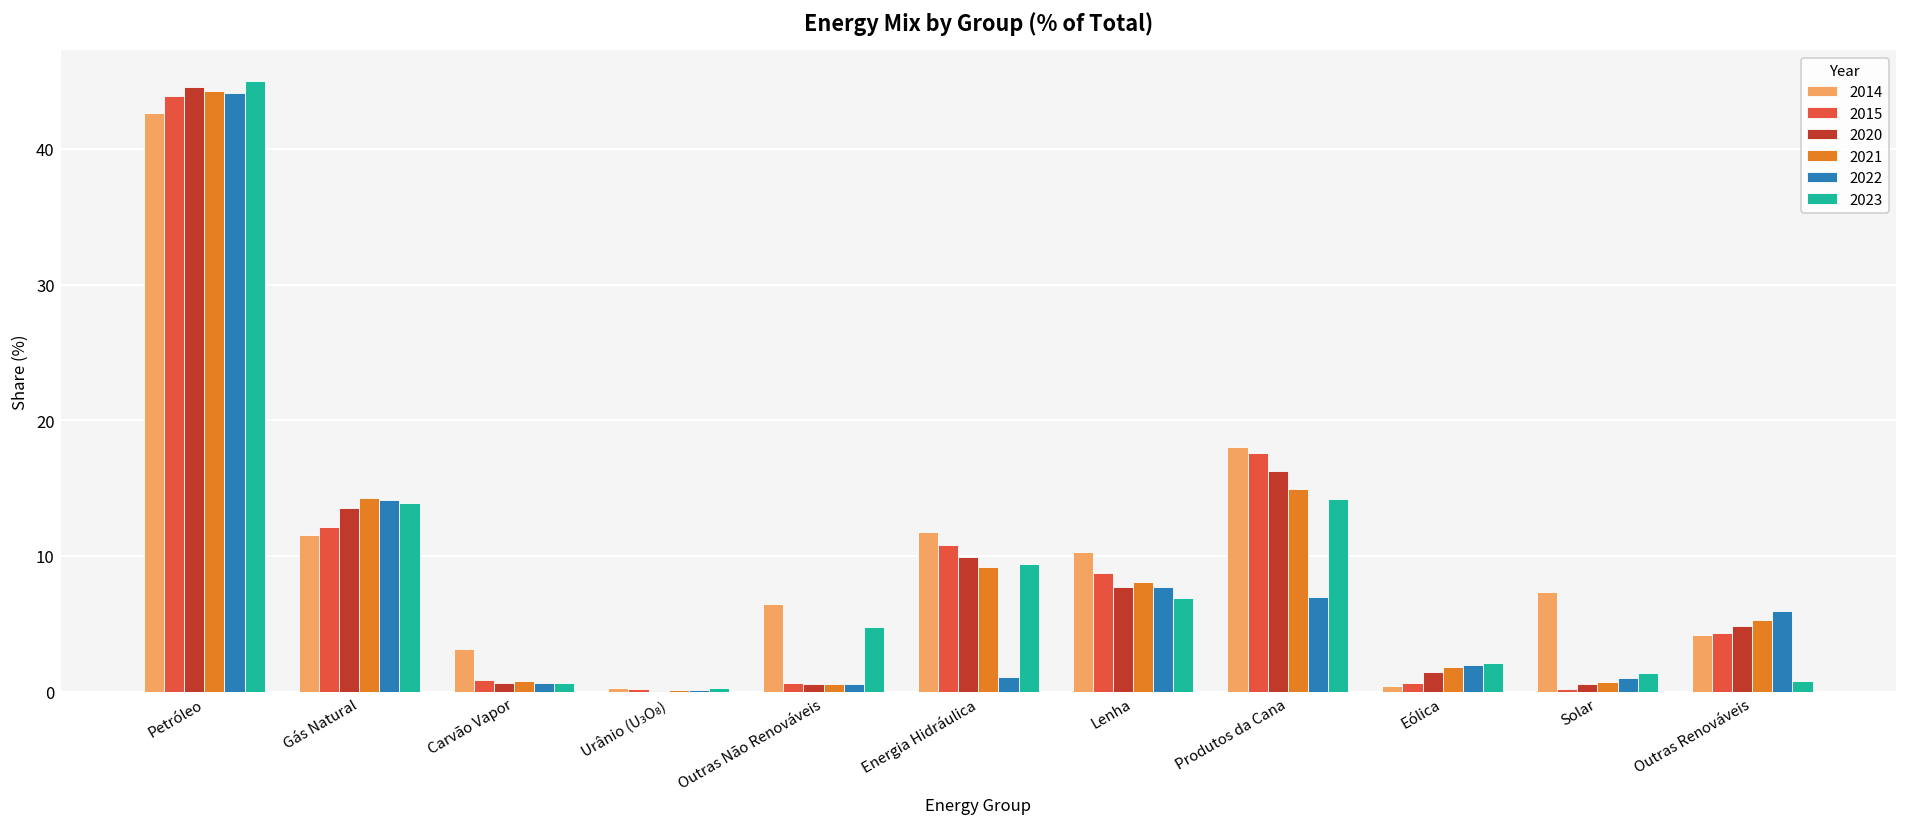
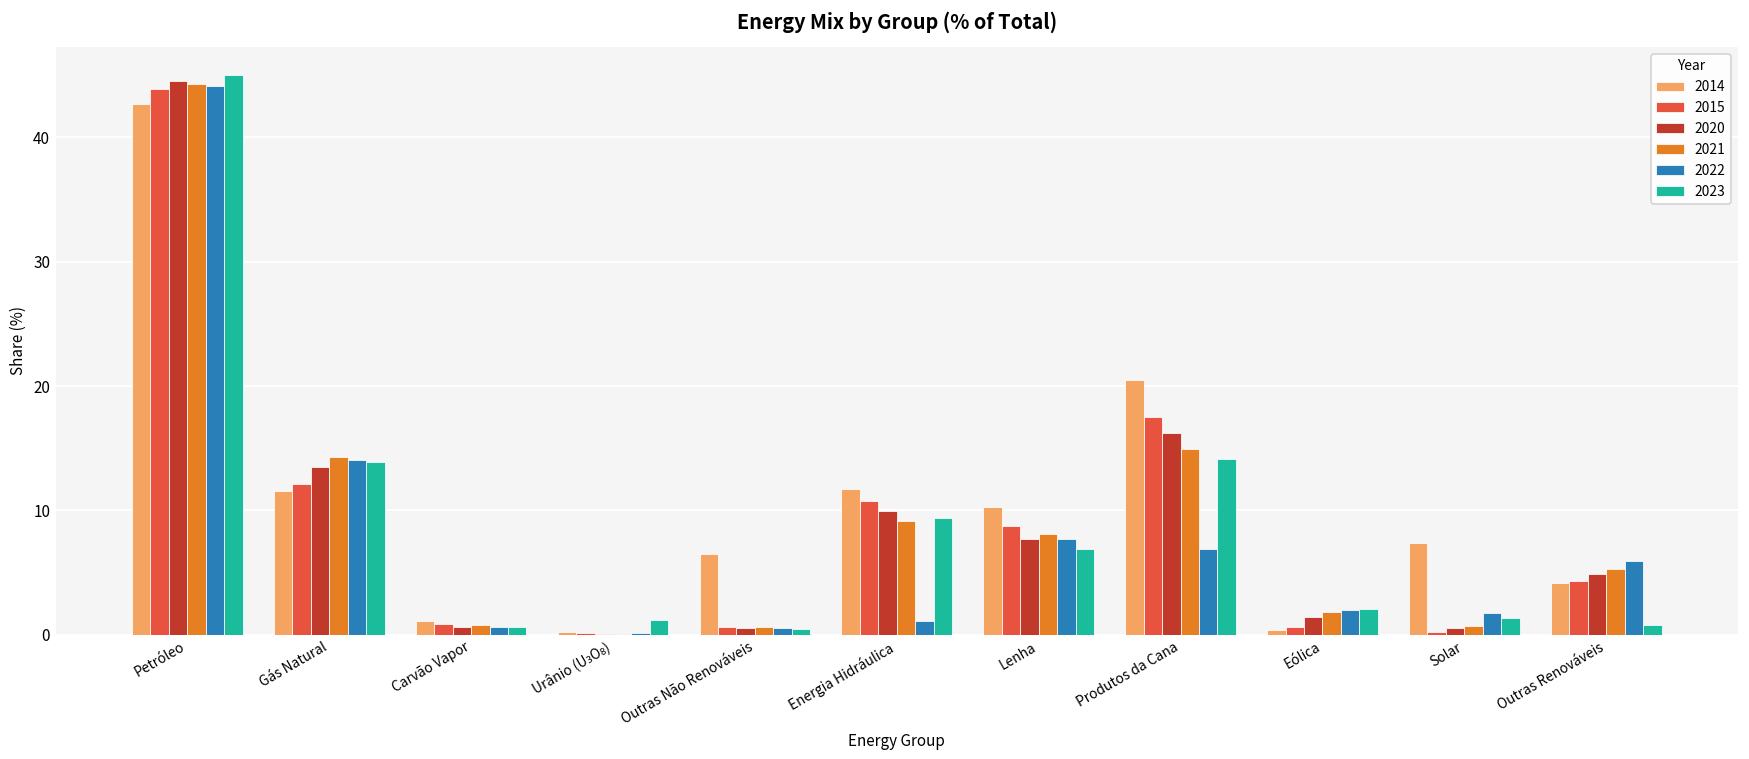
2014, Carvão Vapor: 3.1 -> 1.1
2023, Urânio (U₃O₈): 0.3 -> 1.2
2023, Outras Não Renováveis: 4.8 -> 0.5
2014, Produtos da Cana: 18.0 -> 20.5
2022, Solar: 1.0 -> 1.7
